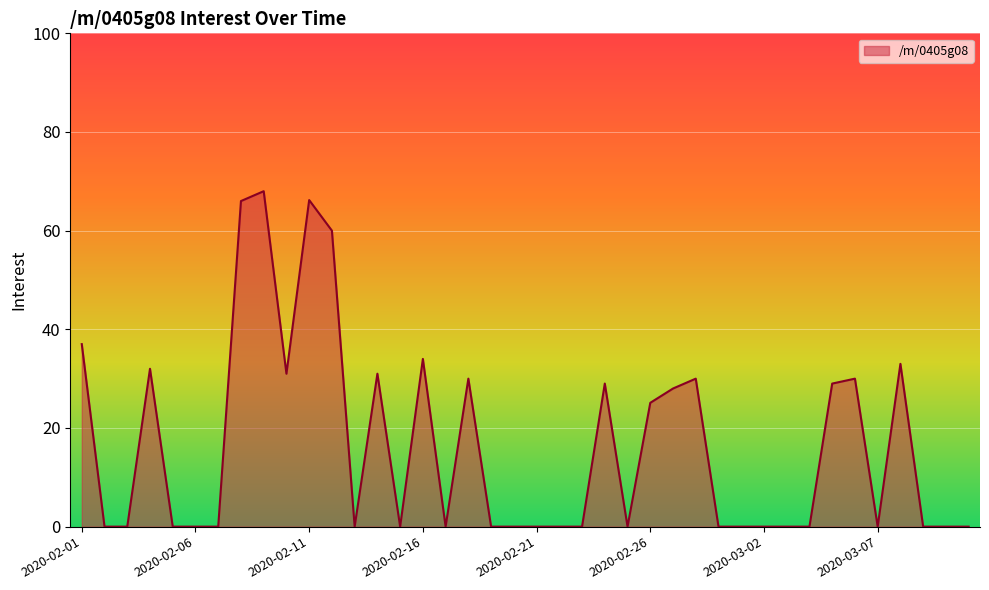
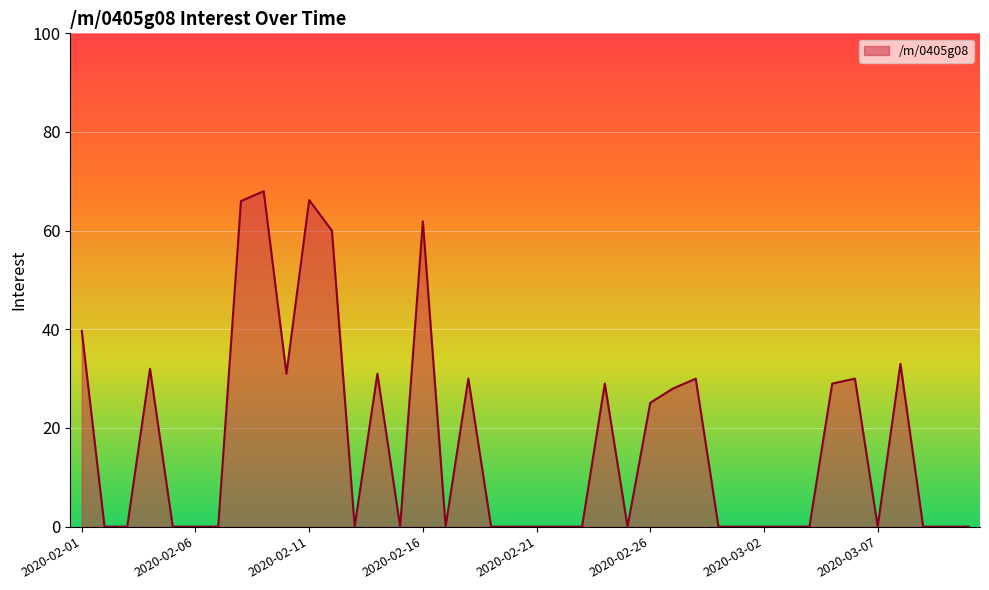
2020-02-01: 37 -> 40
2020-02-16: 34 -> 62
